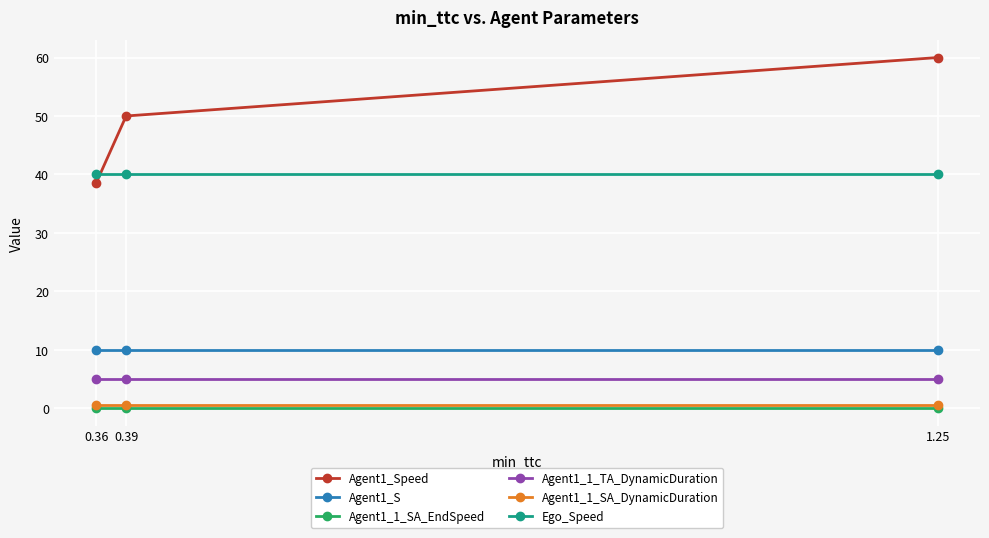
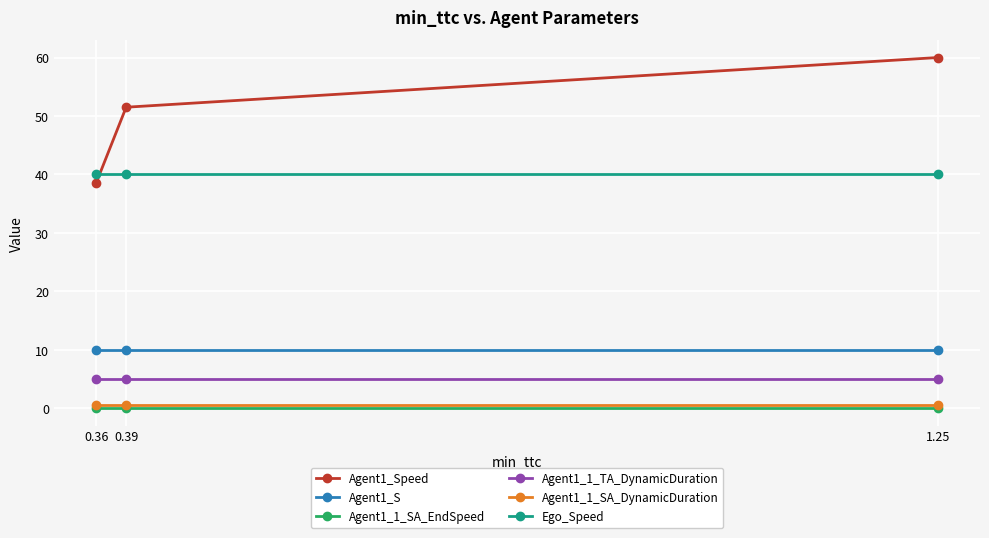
Agent1_Speed, 0.39: 50 -> 52
